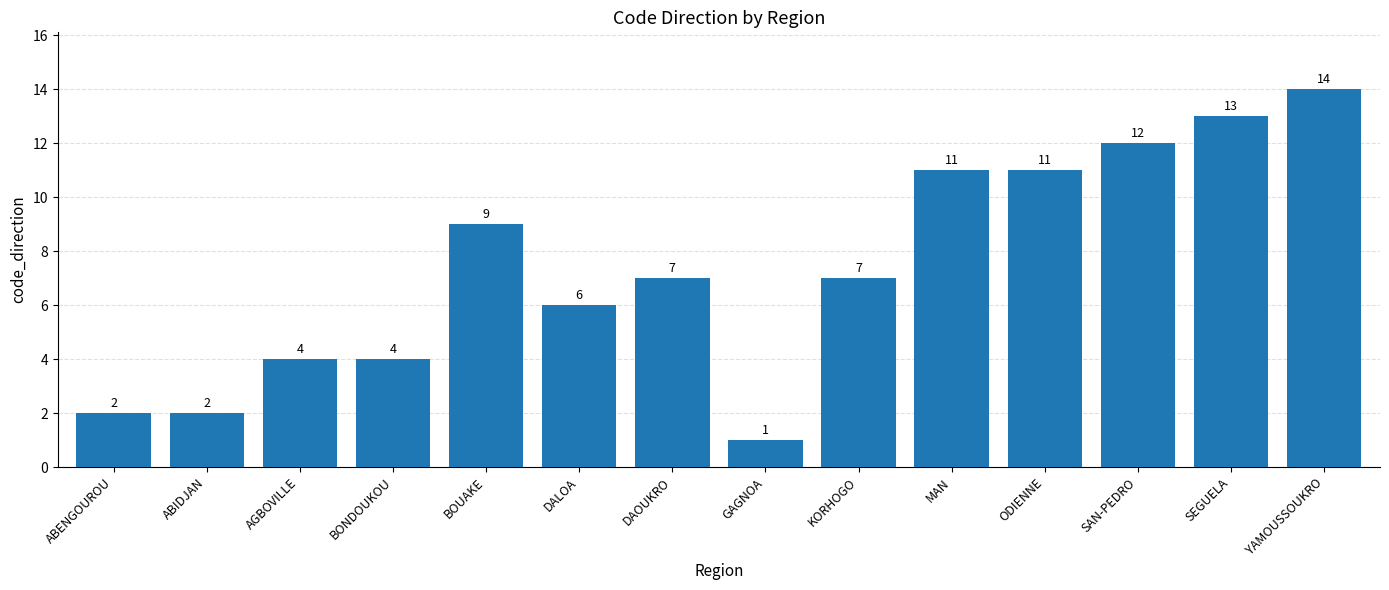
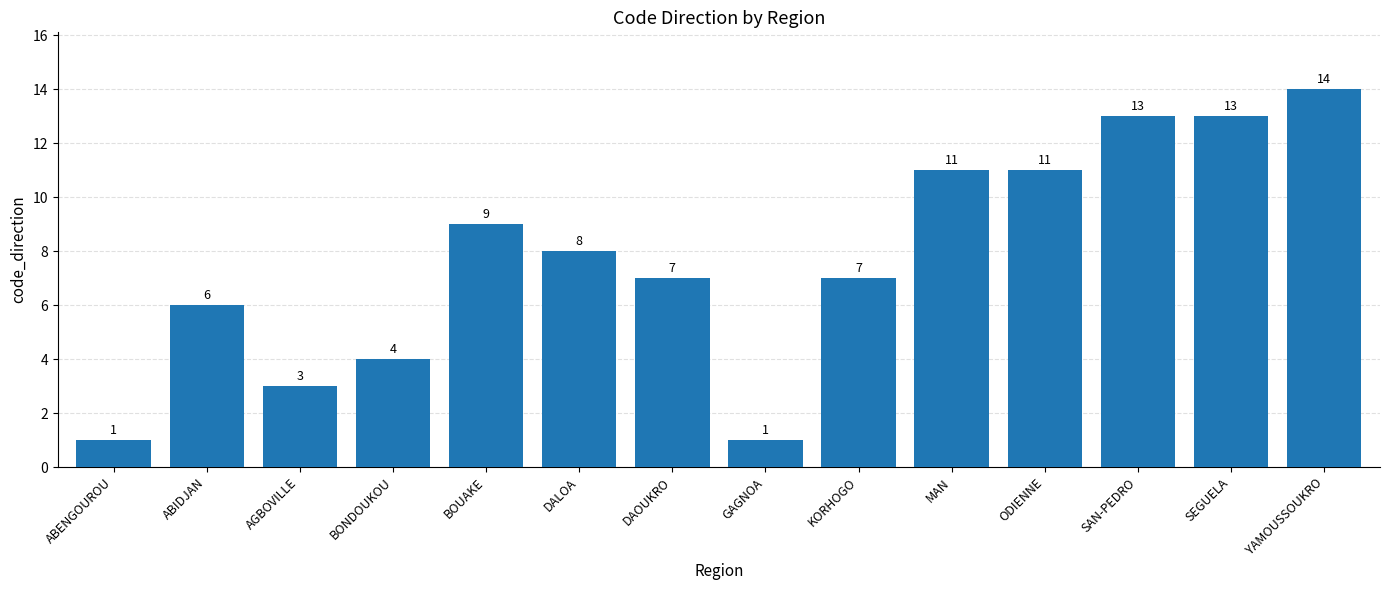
ABENGOUROU: 2 -> 1
ABIDJAN: 2 -> 6
AGBOVILLE: 4 -> 3
DALOA: 6 -> 8
SAN-PEDRO: 12 -> 13
